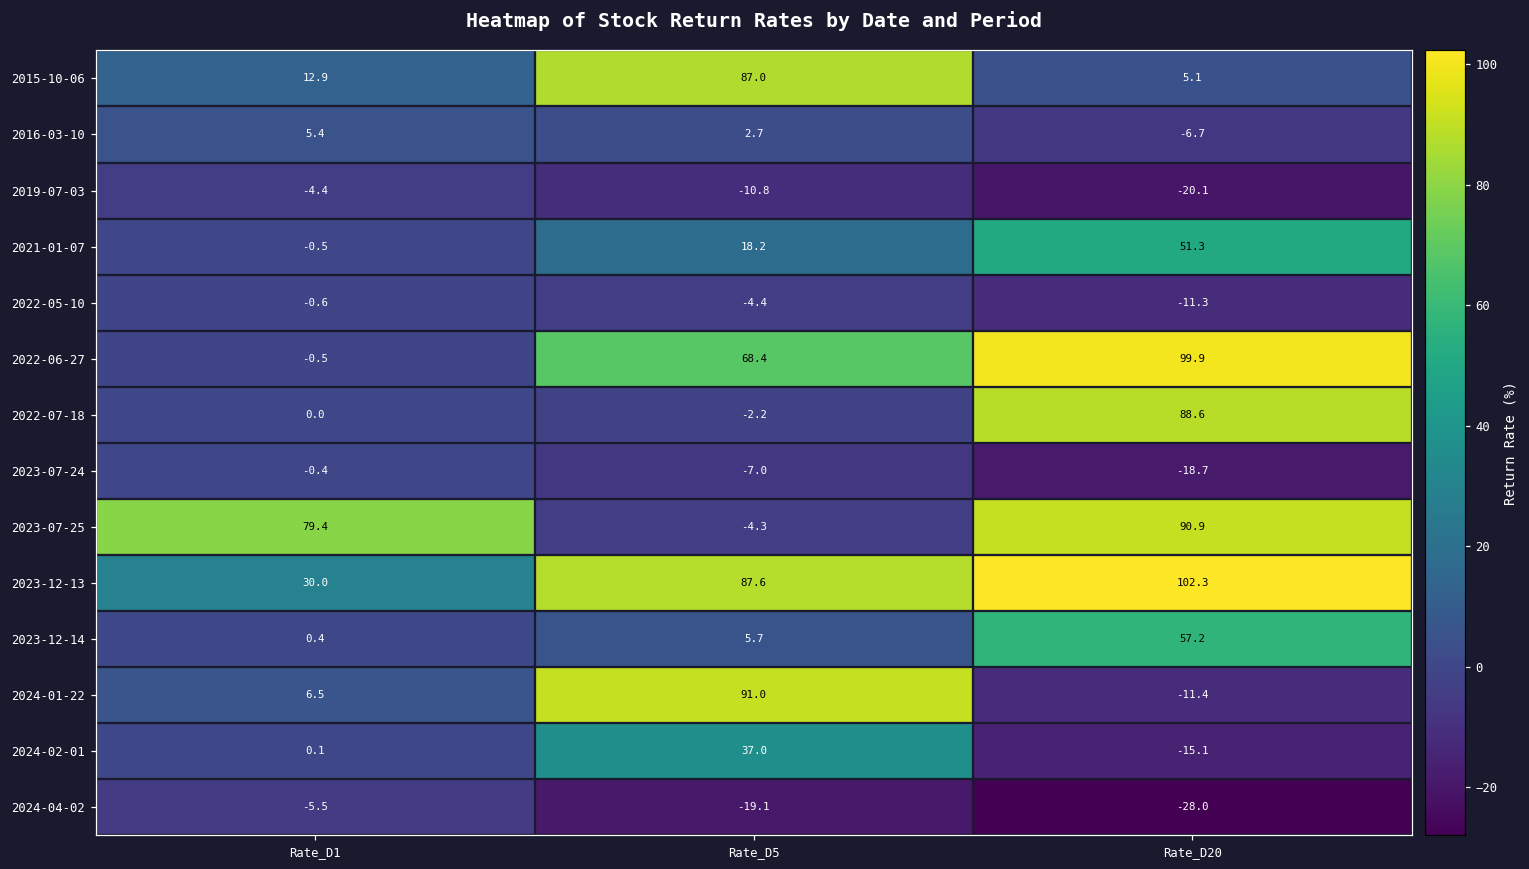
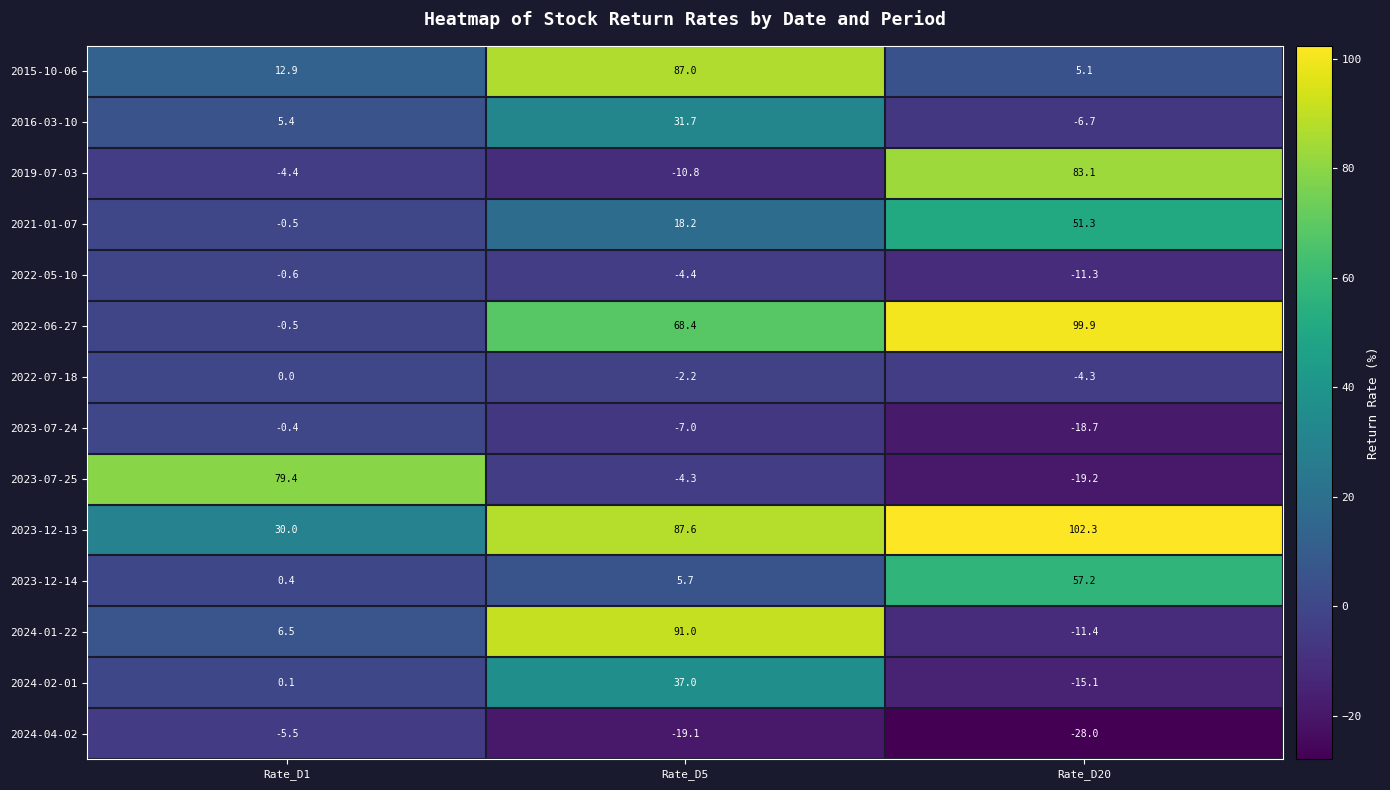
2016-03-10, Rate_D5: 2.7 -> 31.7
2019-07-03, Rate_D20: -20.1 -> 83.1
2022-07-18, Rate_D20: 88.6 -> -4.3
2023-07-25, Rate_D20: 90.9 -> -19.2
